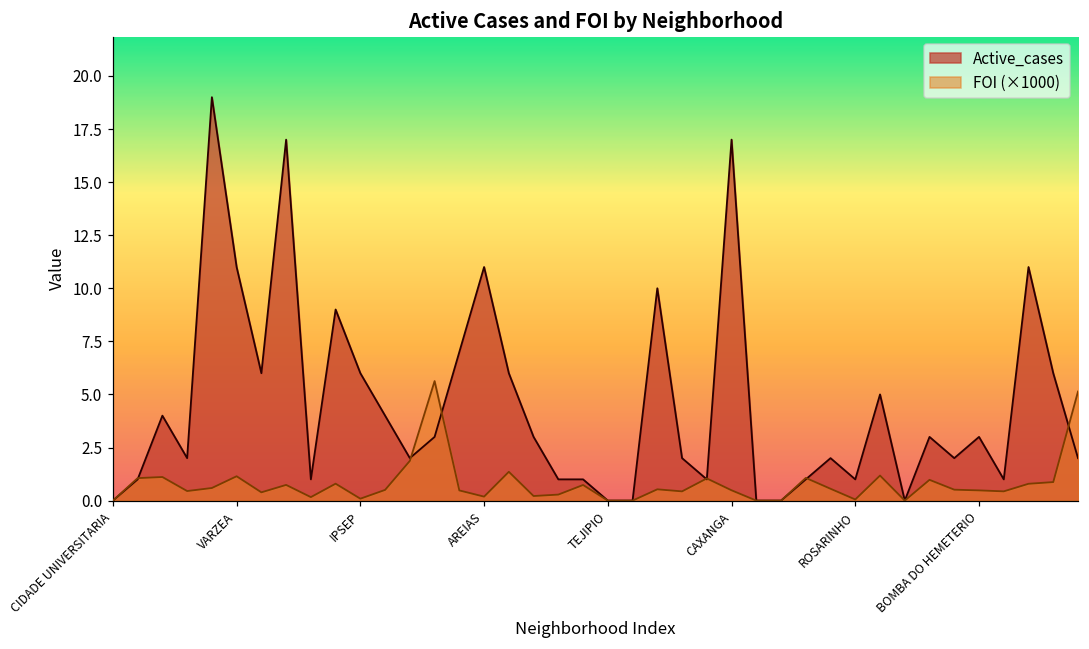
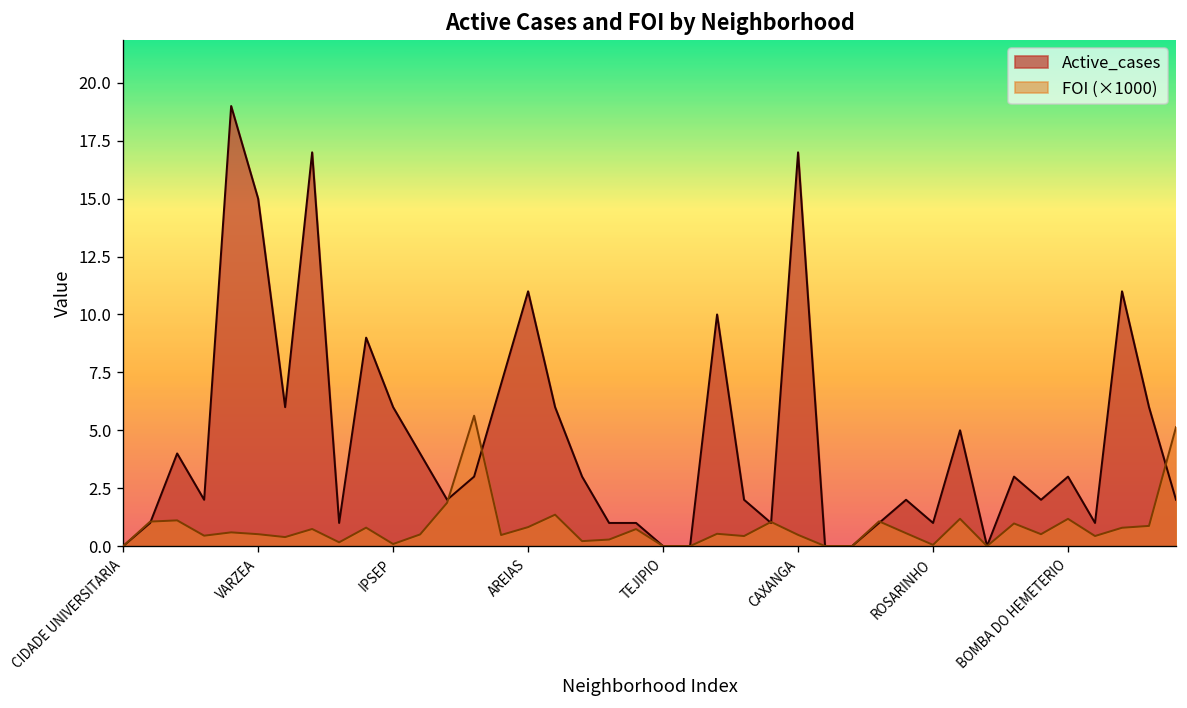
Active_cases, VARZEA: 11 -> 15
FOI (×1000), VARZEA: 1.1 -> 0.5
FOI (×1000), AREIAS: 0.2 -> 0.8
FOI (×1000), BOMBA DO HEMETERIO: 0.5 -> 1.2
